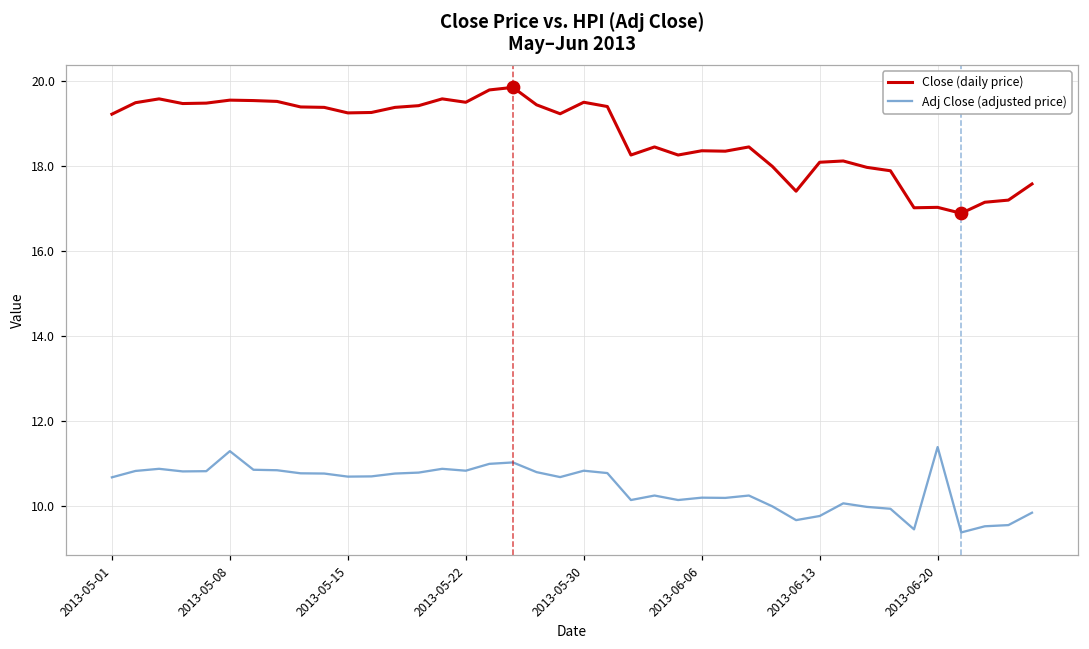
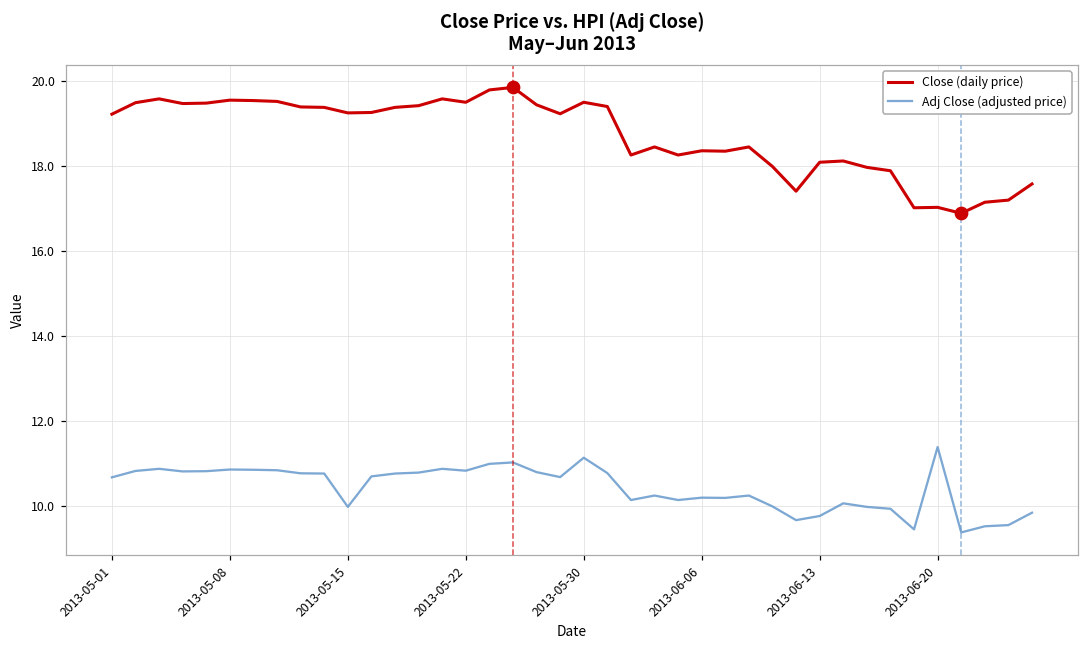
Adj Close (adjusted price), 2013-05-08: 11.3 -> 10.9
Adj Close (adjusted price), 2013-05-15: 10.7 -> 10.0
Adj Close (adjusted price), 2013-05-30: 10.8 -> 11.1
